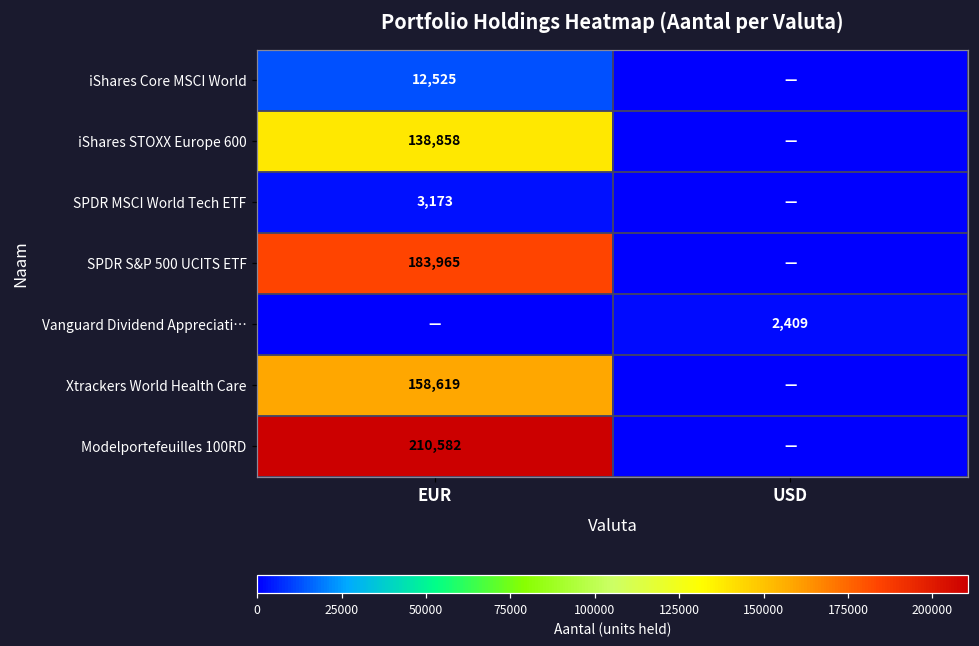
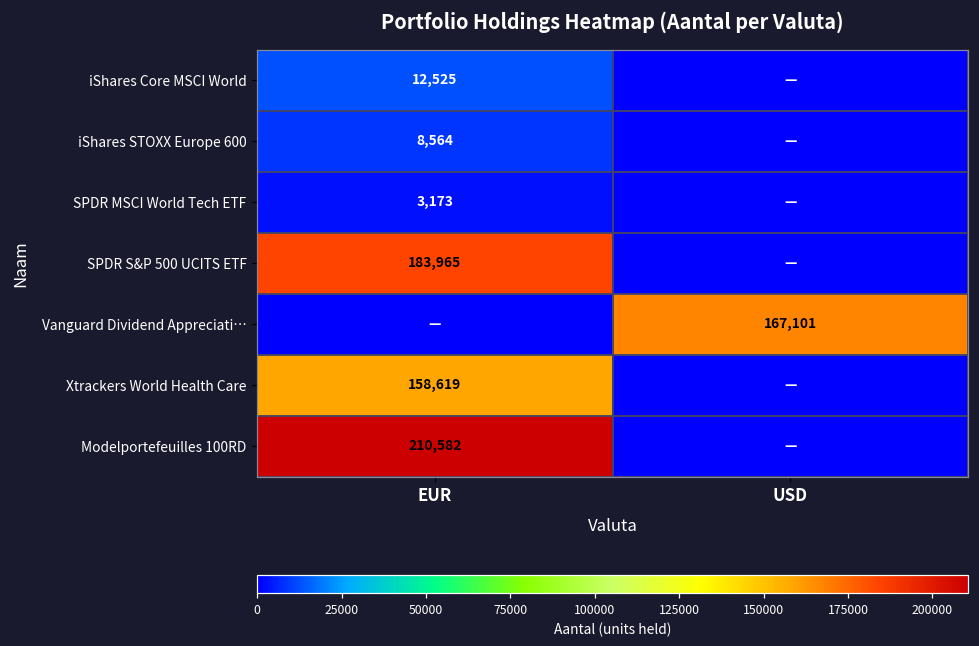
iShares STOXX Europe 600, EUR: 138,858 -> 8,564
Vanguard Dividend Appreciati…, USD: 2,409 -> 167,101
